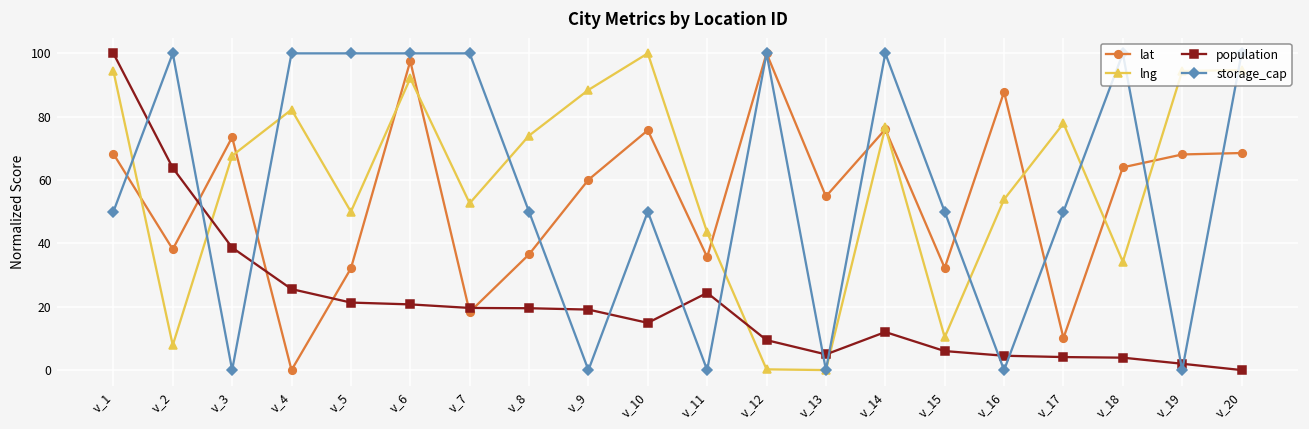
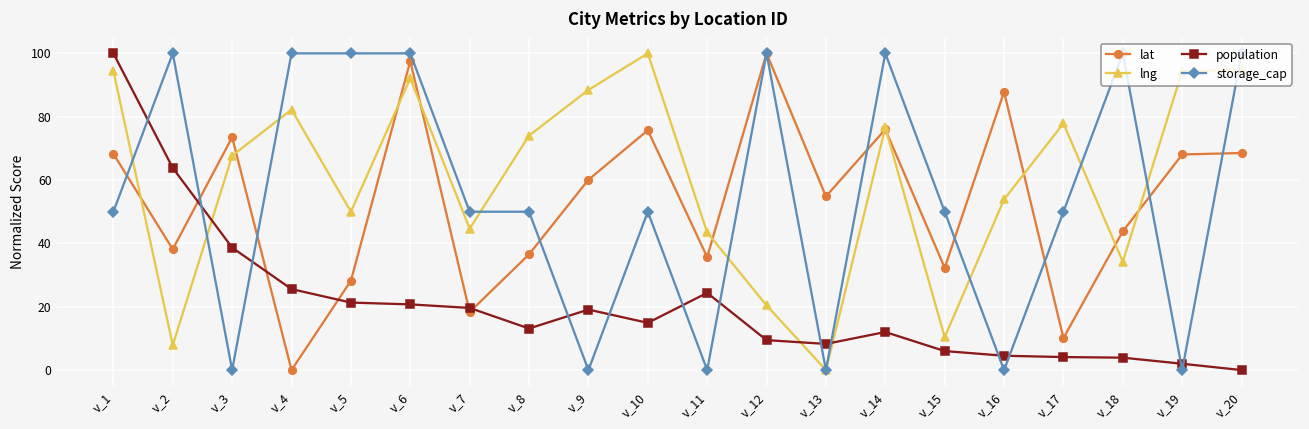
lat, v_5: 32 -> 28
lng, v_7: 53 -> 45
storage_cap, v_7: 100 -> 50
population, v_8: 20 -> 13
lng, v_12: 0 -> 20
population, v_13: 5 -> 8
lat, v_18: 64 -> 44
